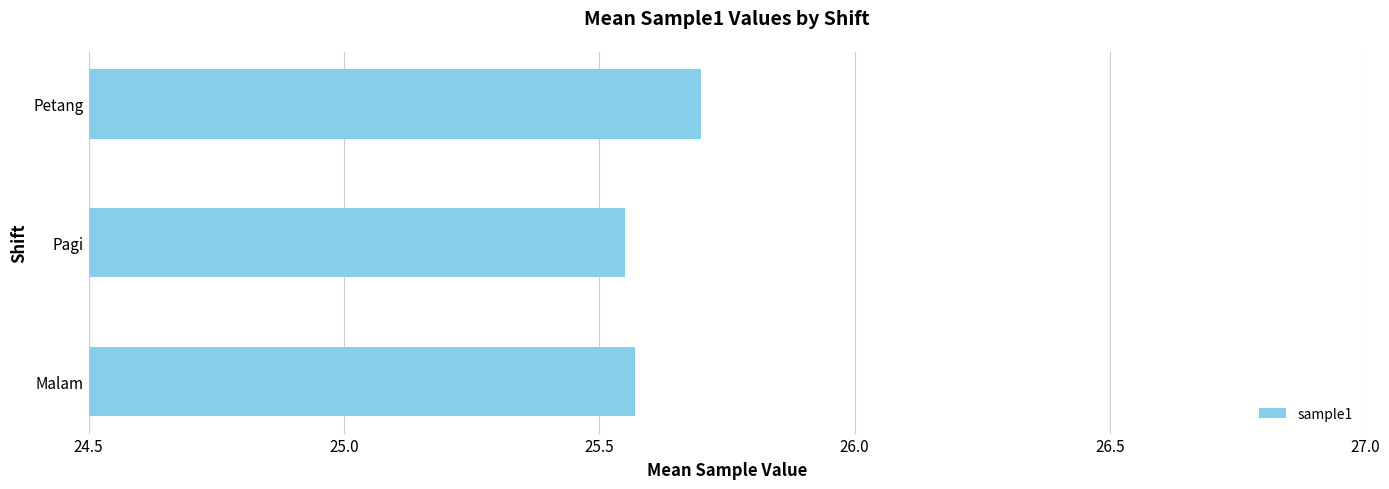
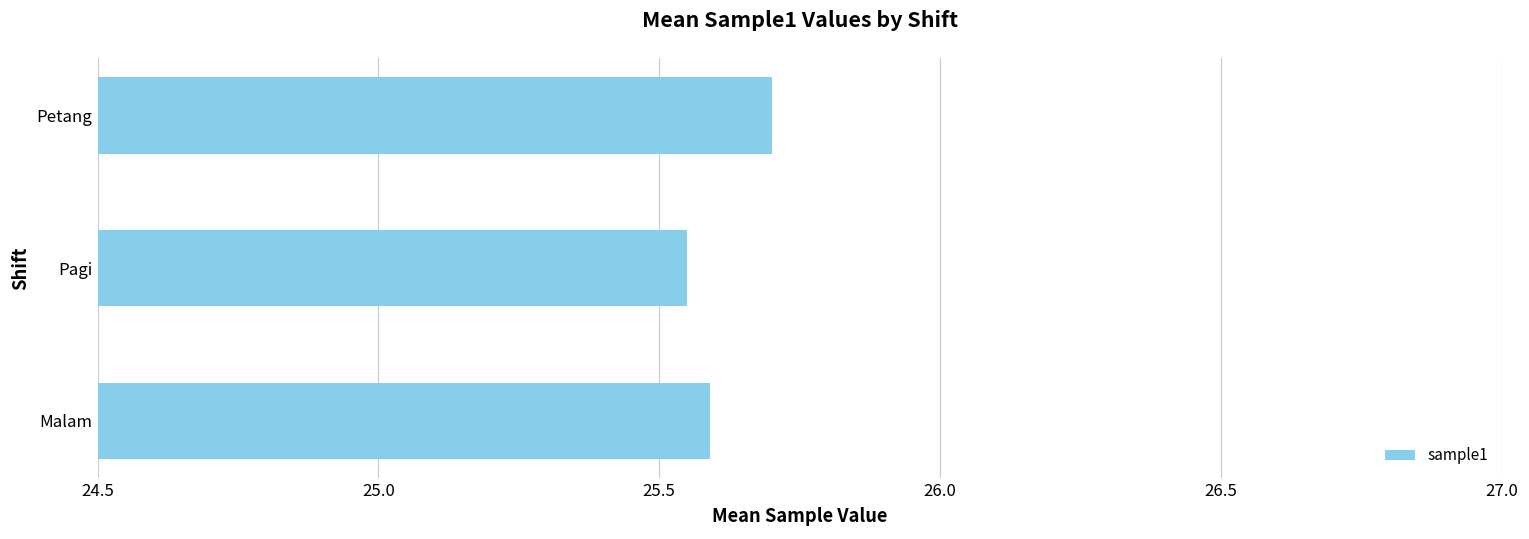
Malam: 25.57 -> 25.59
